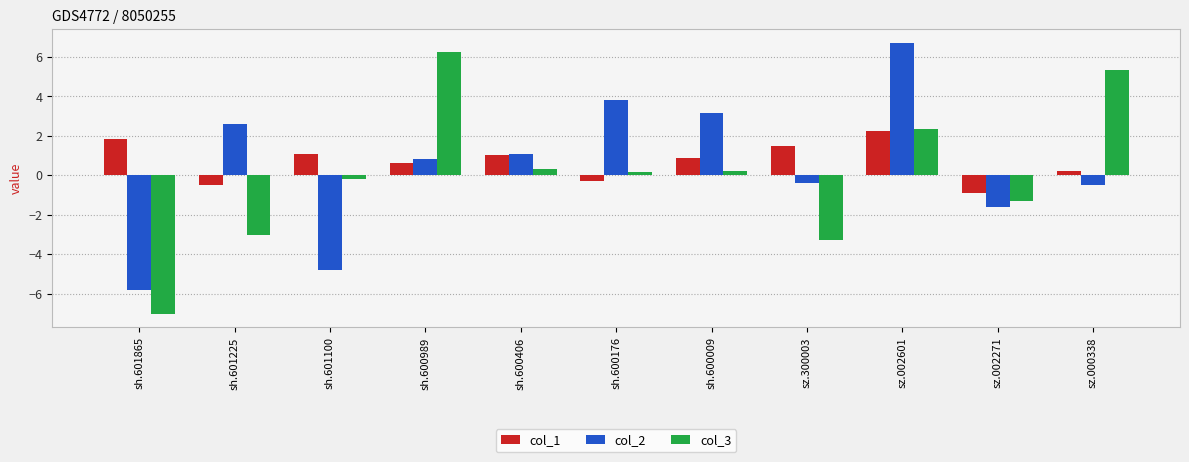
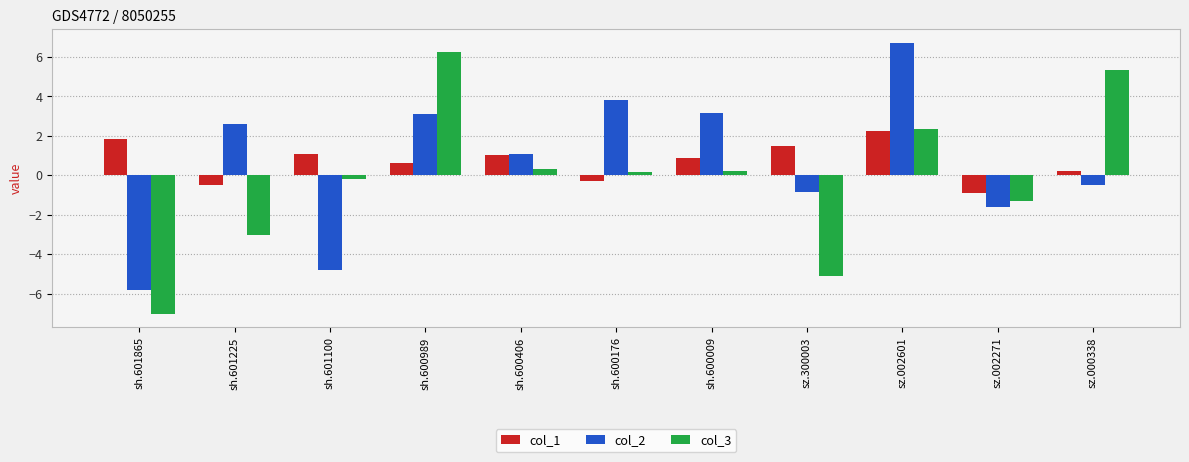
col_2, sh.600989: 0.8 -> 3.1
col_2, sz.300003: -0.4 -> -0.8
col_3, sz.300003: -3.3 -> -5.1
